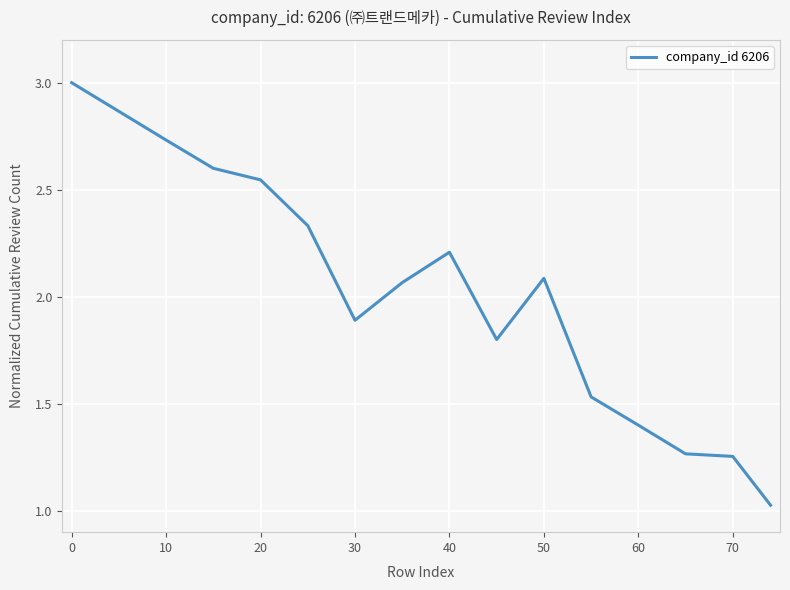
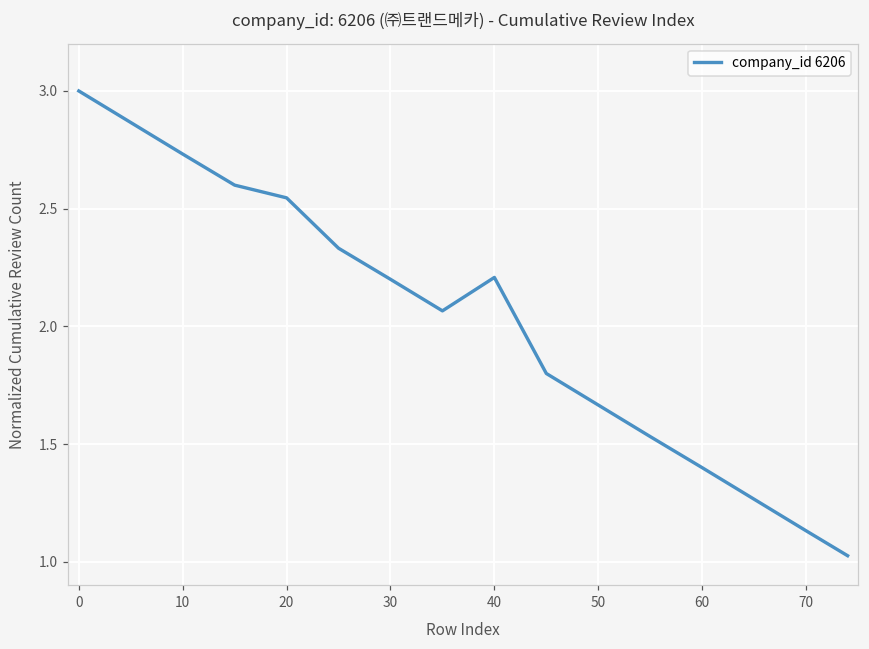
30: 1.89 -> 2.20
50: 2.09 -> 1.67
70: 1.25 -> 1.13
